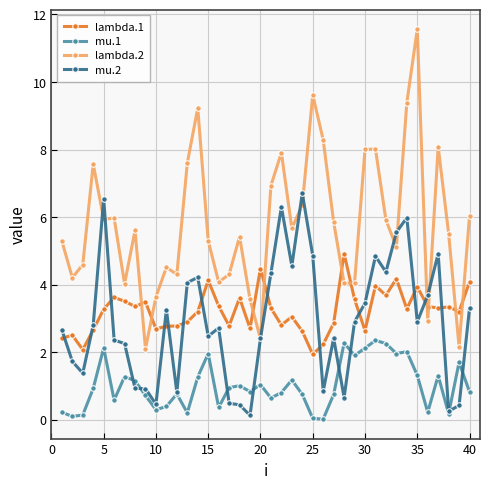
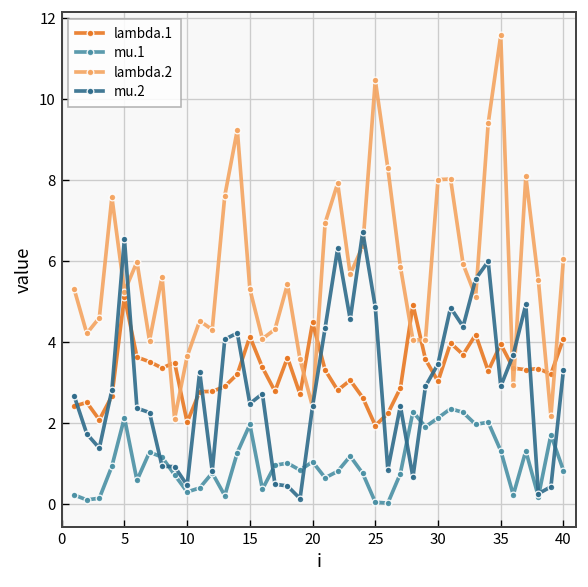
lambda.1, 5: 3.3 -> 5.1
lambda.2, 5: 5.9 -> 5.2
lambda.1, 10: 2.7 -> 2.0
lambda.2, 25: 9.6 -> 10.5
lambda.1, 30: 2.6 -> 3.0
